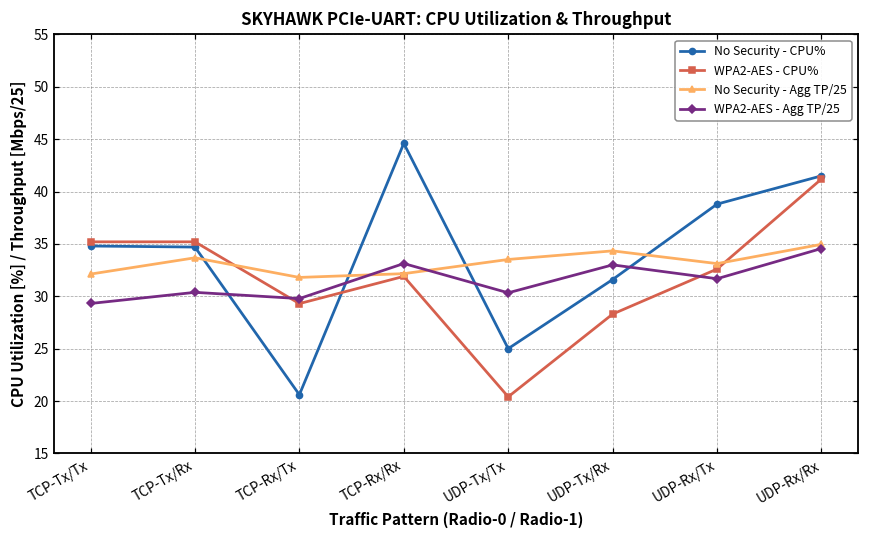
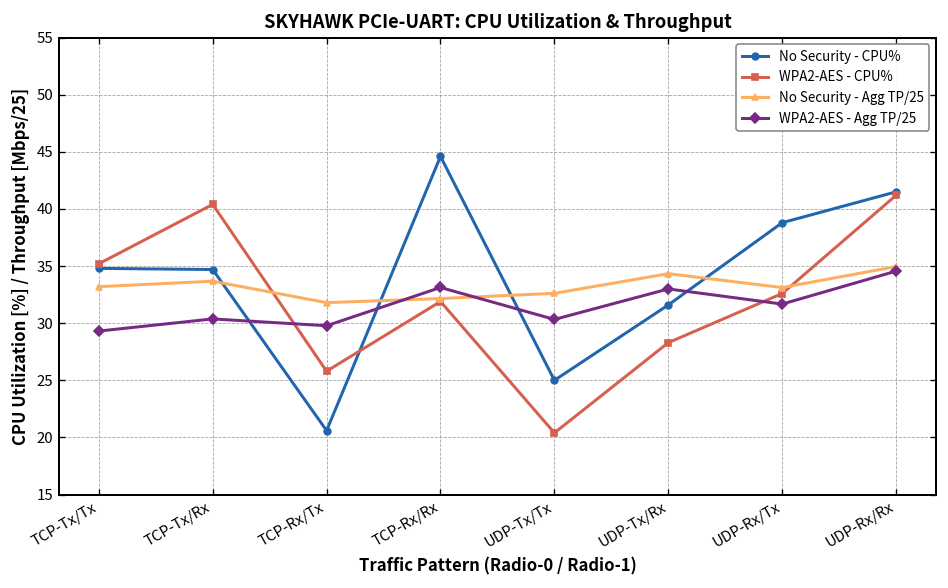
No Security - Agg TP/25, TCP-Tx/Tx: 32 -> 33
WPA2-AES - CPU%, TCP-Tx/Rx: 35 -> 40
WPA2-AES - CPU%, TCP-Rx/Tx: 29 -> 26
No Security - Agg TP/25, UDP-Tx/Tx: 34 -> 33
